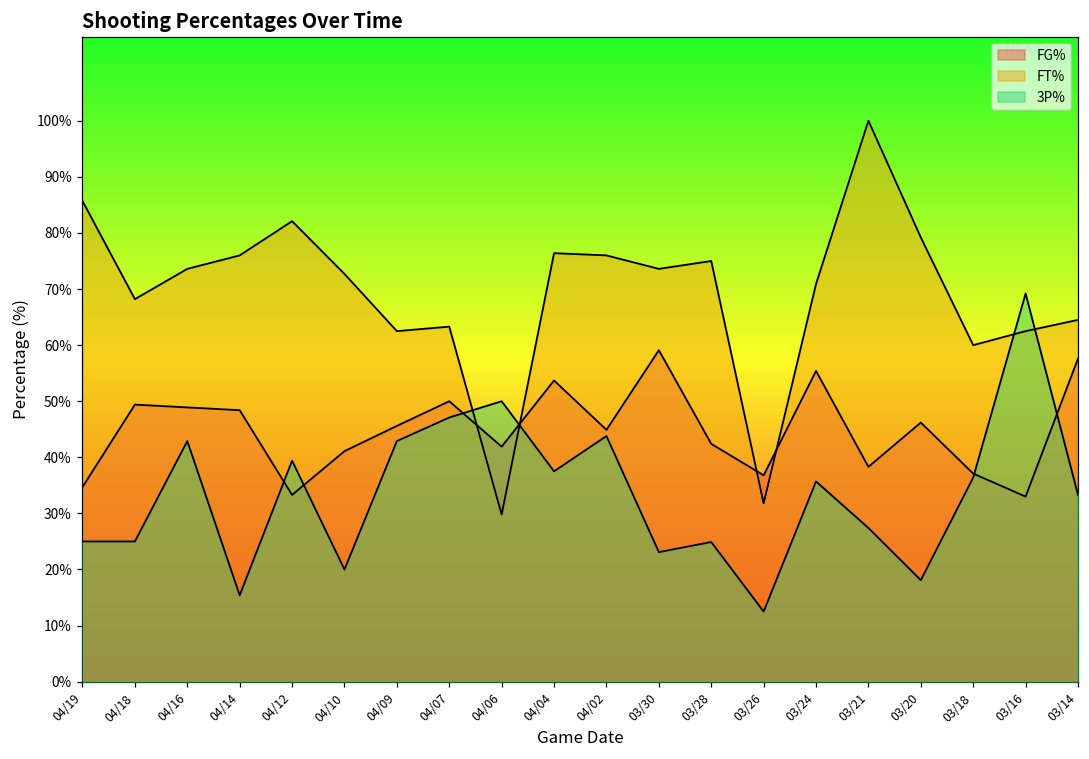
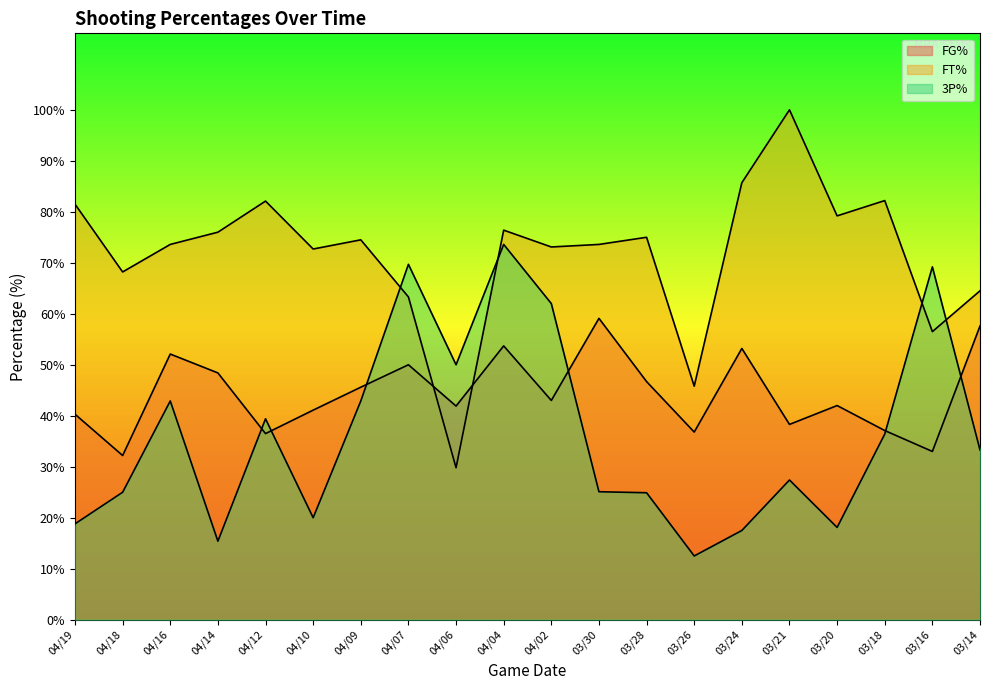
FG%, 04/19: 35% -> 40%
FT%, 04/19: 86% -> 82%
3P%, 04/19: 25% -> 19%
FG%, 04/18: 49% -> 32%
FG%, 04/16: 49% -> 52%
FG%, 04/12: 33% -> 37%
FT%, 04/09: 63% -> 75%
3P%, 04/07: 47% -> 70%
3P%, 04/04: 38% -> 74%
FG%, 04/02: 45% -> 43%
FT%, 04/02: 76% -> 73%
3P%, 04/02: 44% -> 62%
3P%, 03/30: 23% -> 25%
FG%, 03/28: 42% -> 47%
FT%, 03/26: 32% -> 46%
FG%, 03/24: 55% -> 53%
FT%, 03/24: 71% -> 86%
3P%, 03/24: 36% -> 18%
FG%, 03/20: 46% -> 42%
FT%, 03/18: 60% -> 82%
FT%, 03/16: 63% -> 57%
